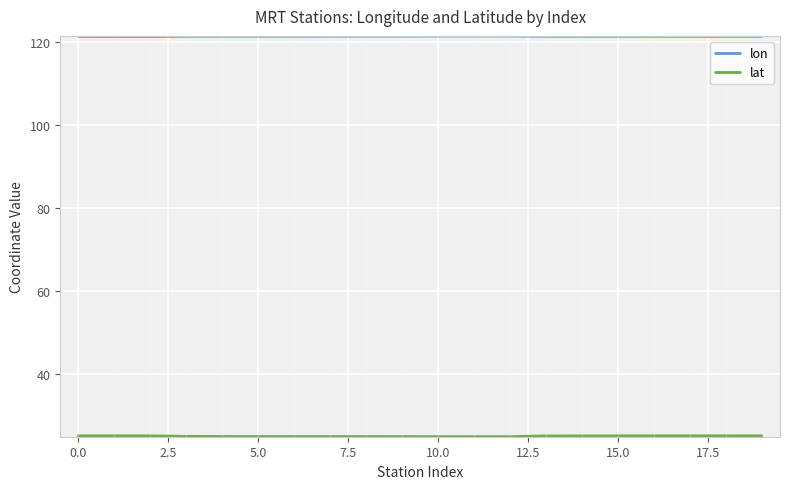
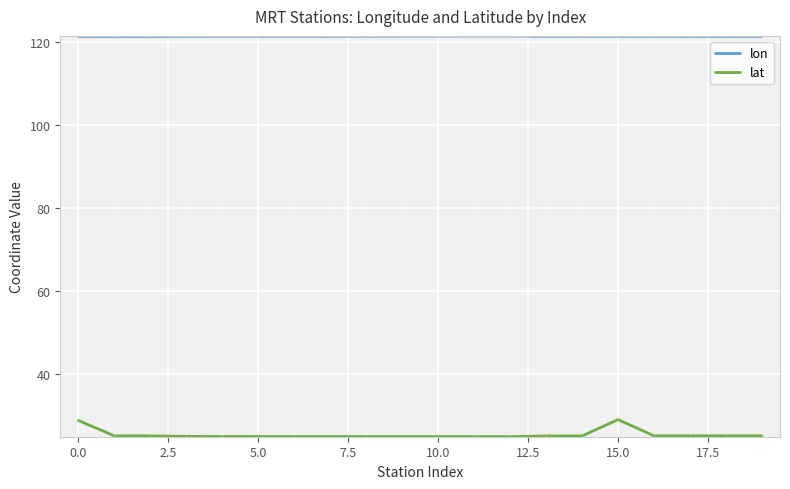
lat, 0.0: 25 -> 29
lat, 15.0: 25 -> 29
